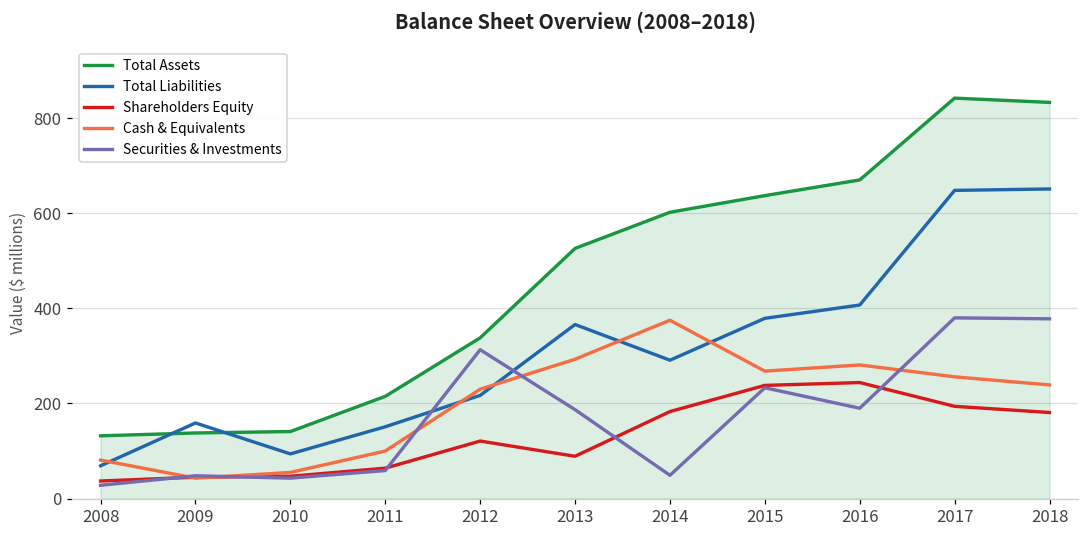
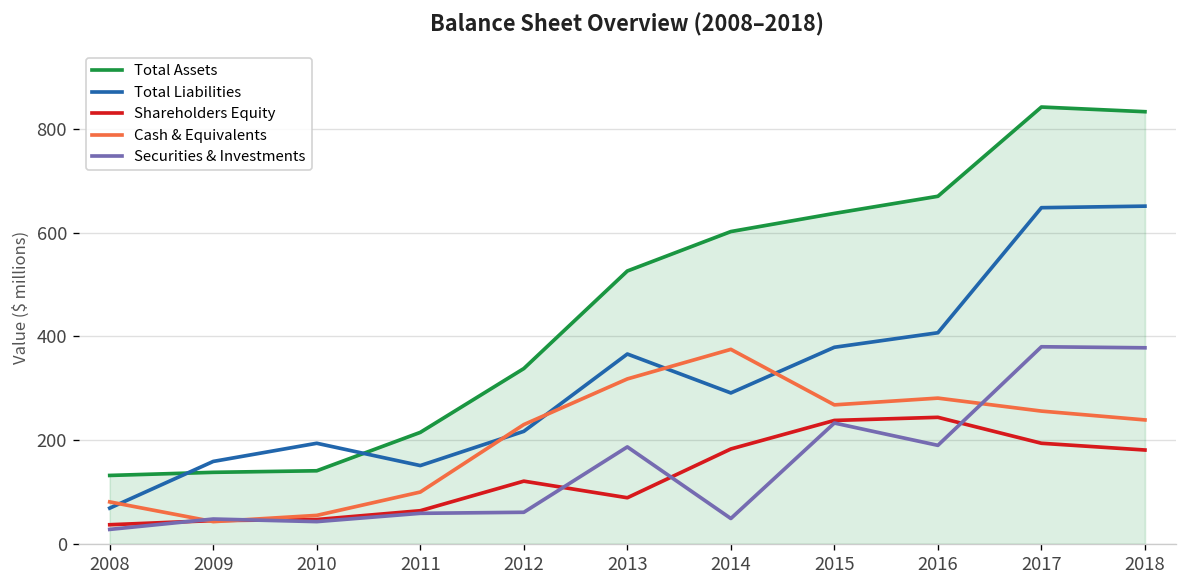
Total Liabilities, 2010: 90 -> 190
Securities & Investments, 2012: 310 -> 60
Cash & Equivalents, 2013: 290 -> 320
